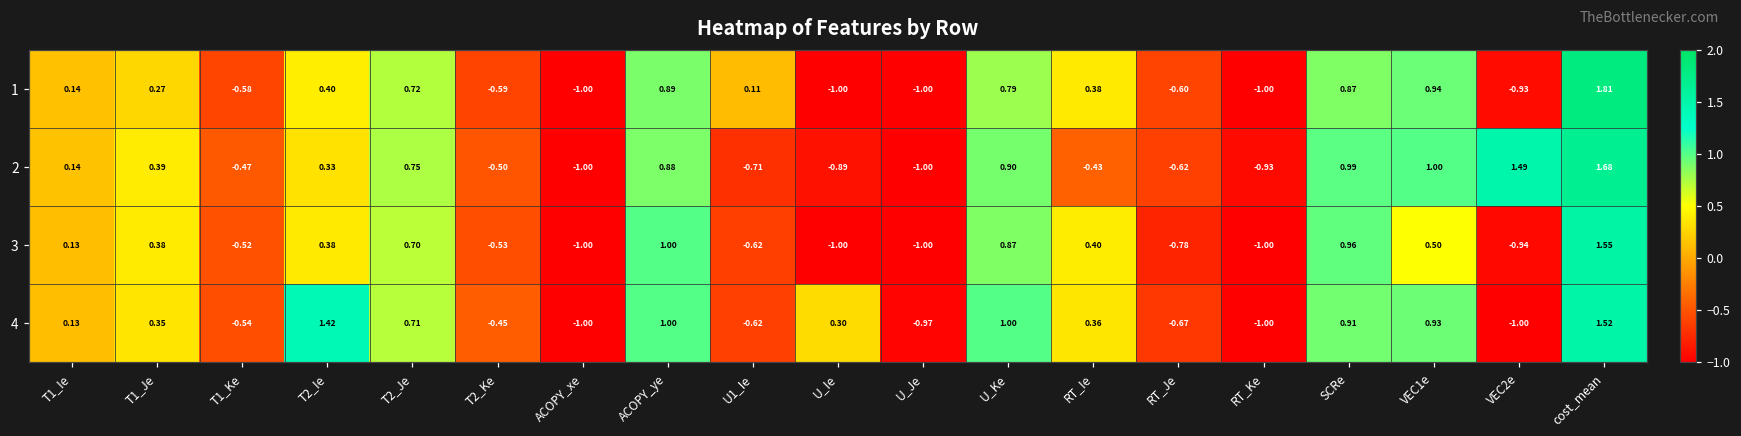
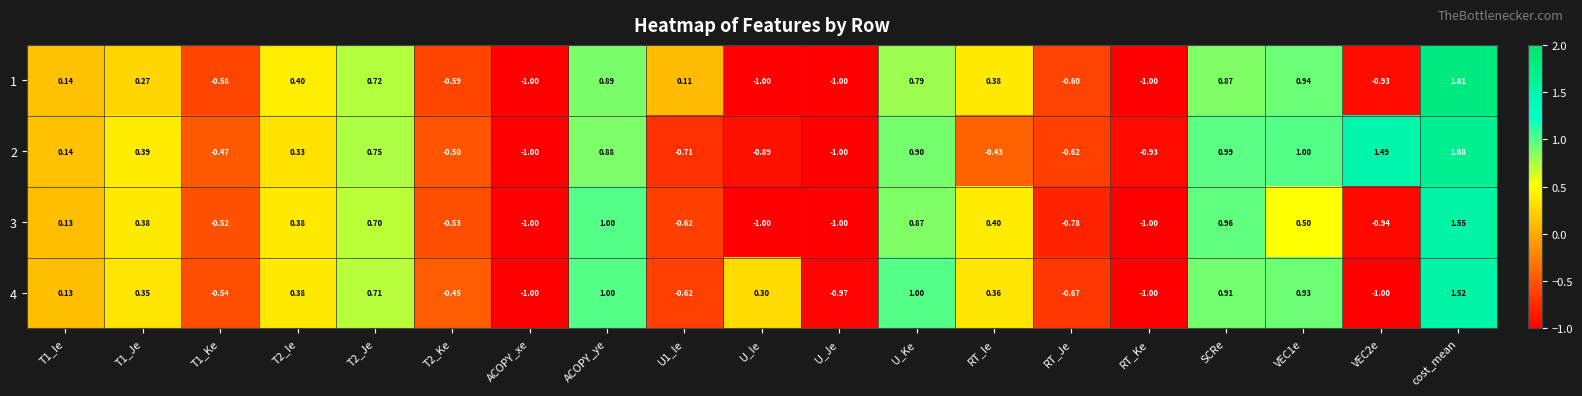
4, T2_Ie: 1.42 -> 0.38
